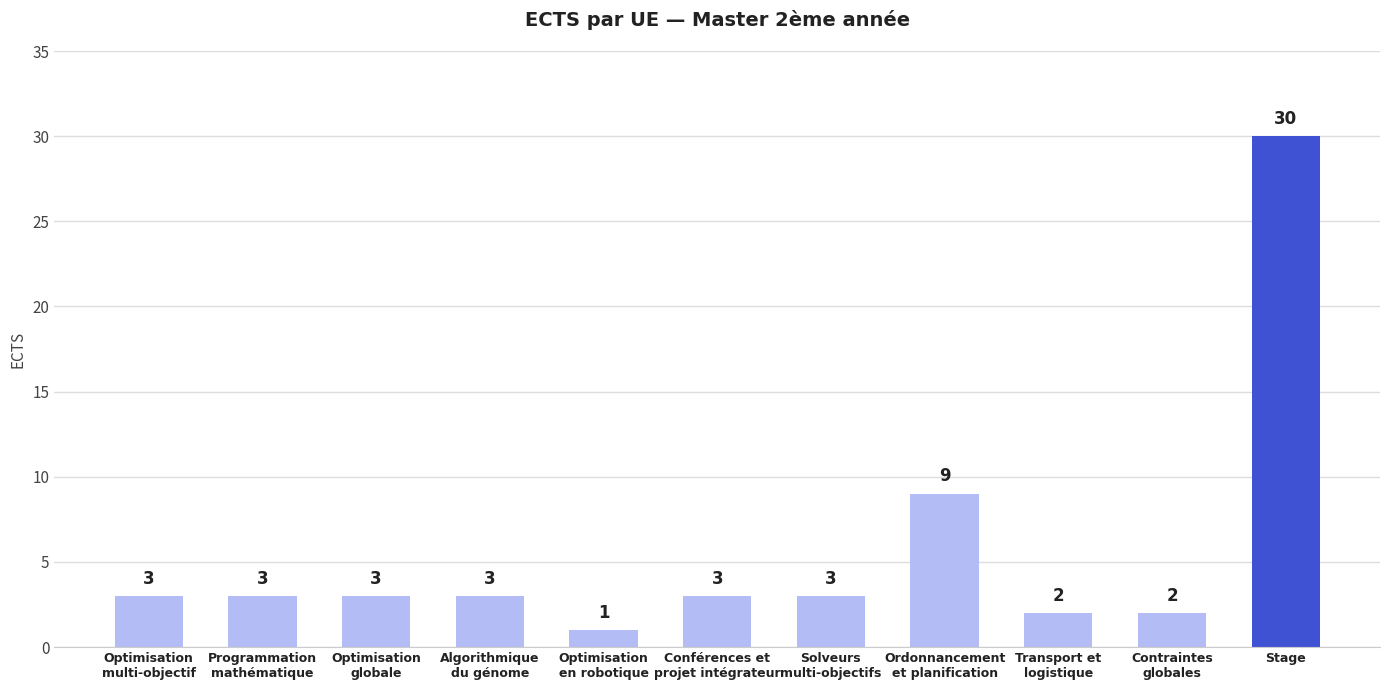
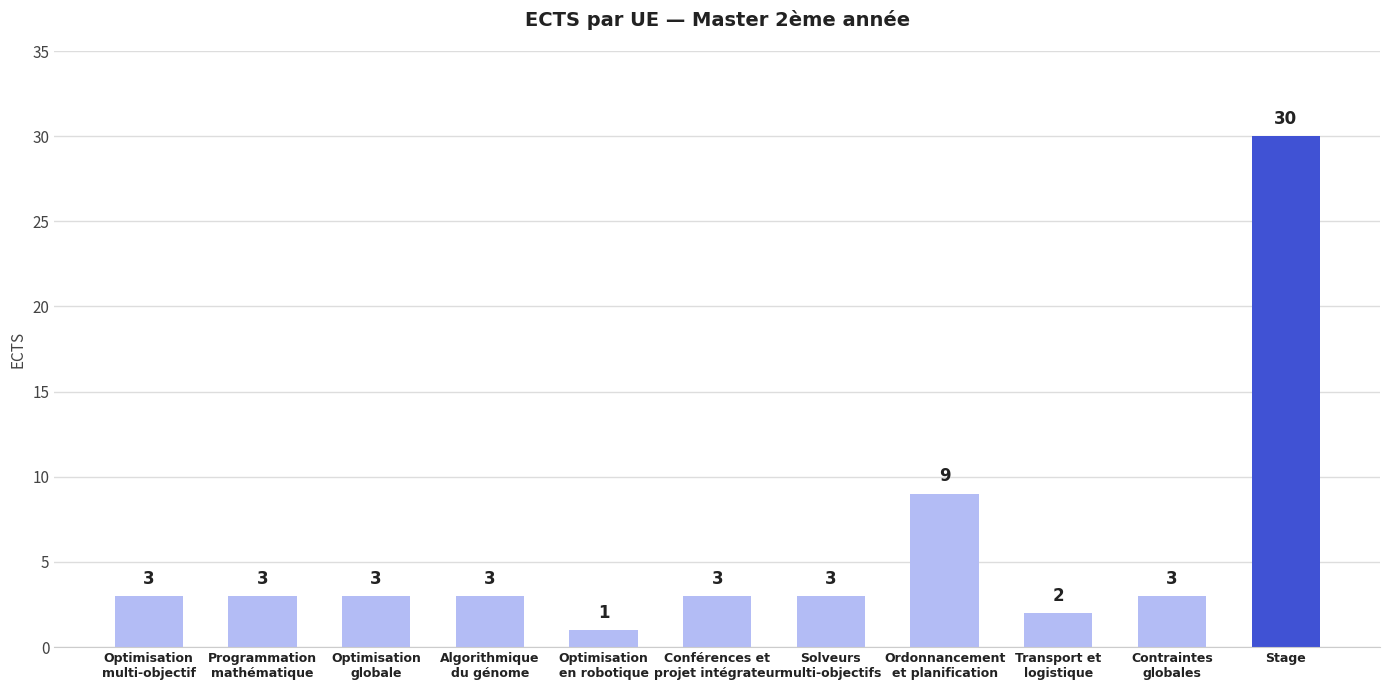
Contraintes globales: 2 -> 3
